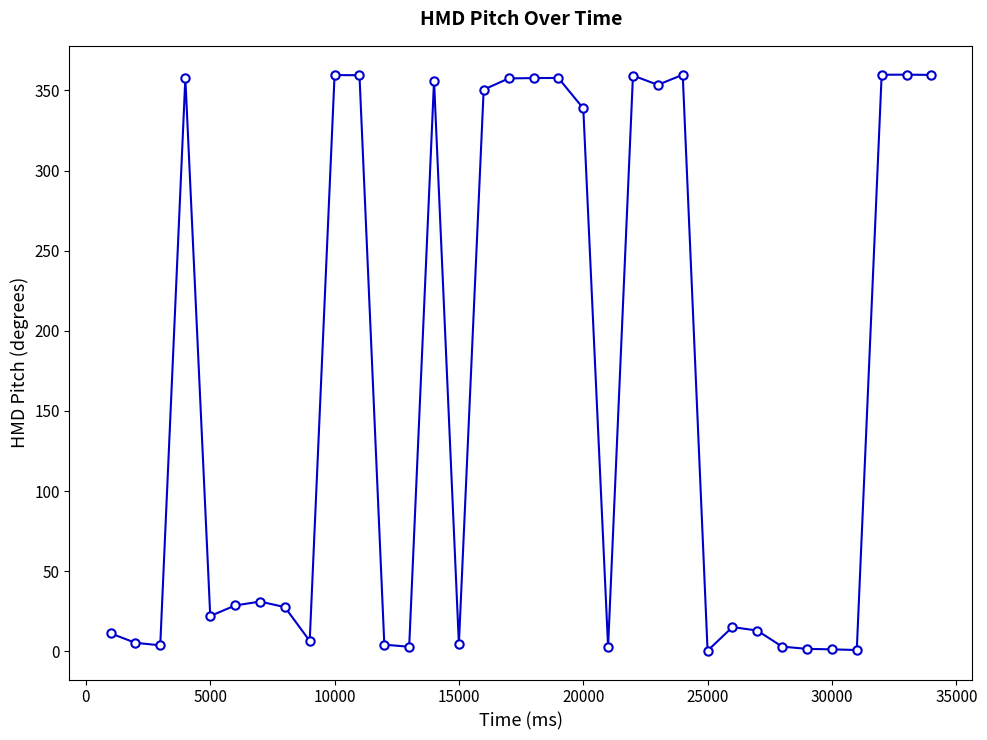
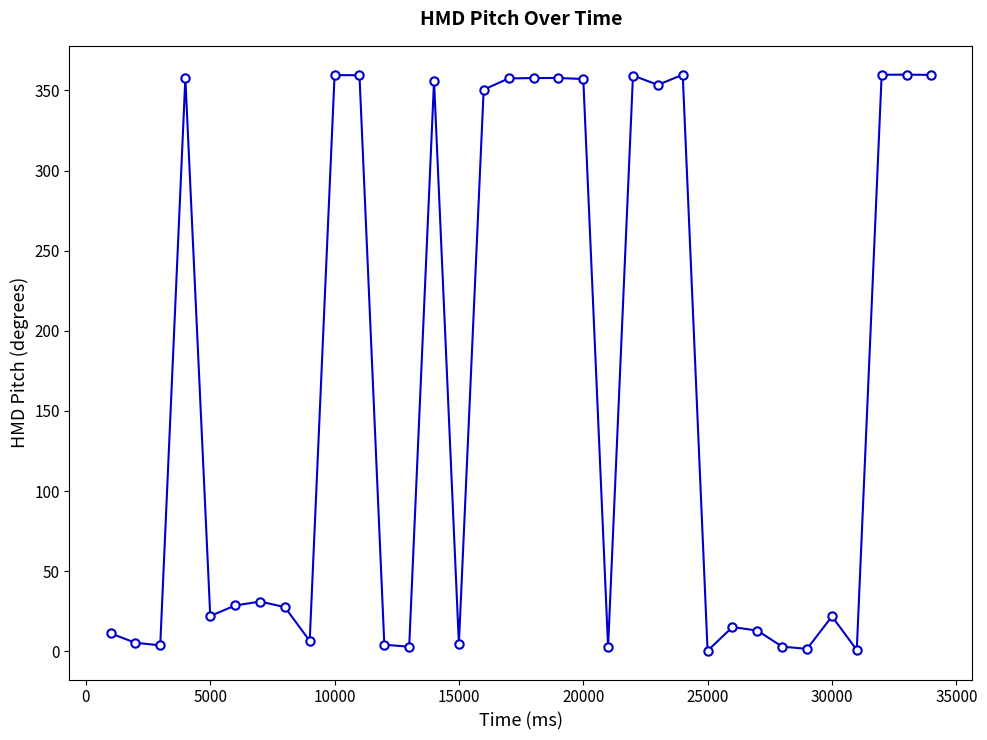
20000: 339 -> 357
30000: 1 -> 22
